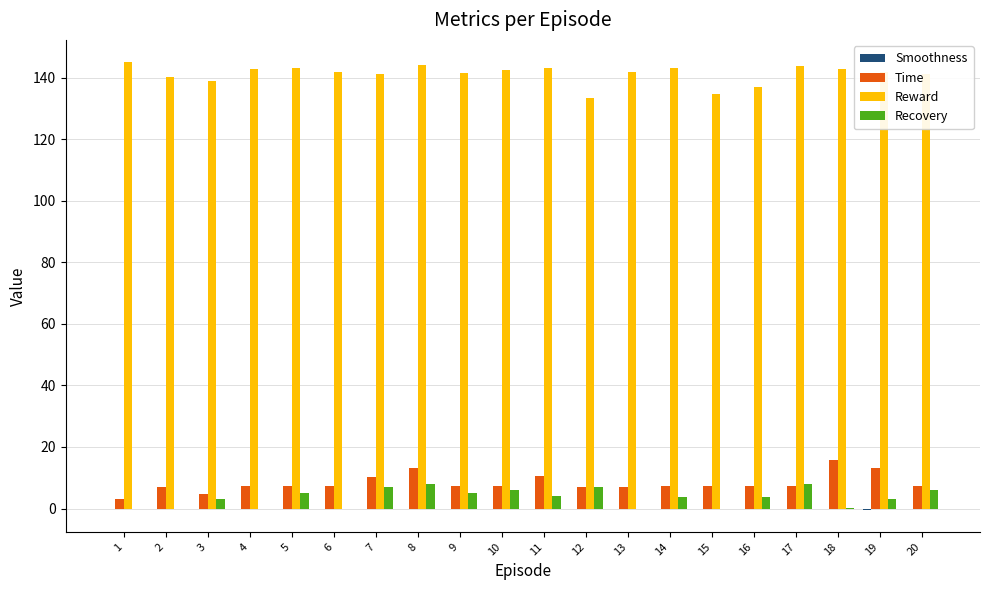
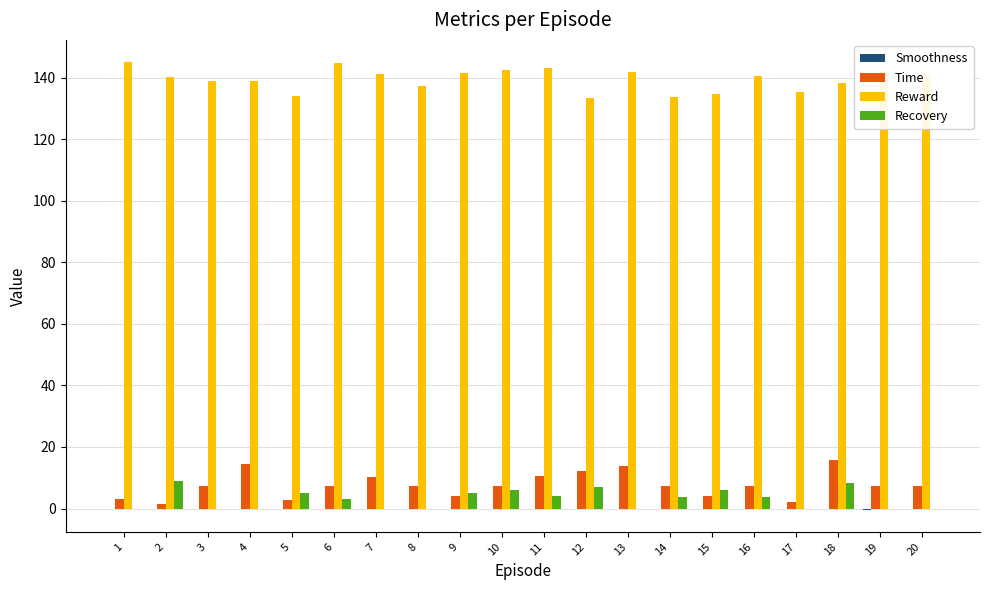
Time, 2: 7 -> 2
Recovery, 2: 0 -> 9
Time, 3: 5 -> 7
Recovery, 3: 3 -> 0
Time, 4: 7 -> 15
Reward, 4: 143 -> 139
Time, 5: 7 -> 3
Reward, 5: 143 -> 134
Reward, 6: 142 -> 145
Recovery, 6: 0 -> 3
Recovery, 7: 7 -> 0
Time, 8: 13 -> 7
Reward, 8: 144 -> 137
Recovery, 8: 8 -> 0
Time, 9: 7 -> 4
Time, 12: 7 -> 12
Time, 13: 7 -> 14
Reward, 14: 143 -> 134
Time, 15: 7 -> 4
Recovery, 15: 0 -> 6
Reward, 16: 137 -> 141
Time, 17: 7 -> 2
Reward, 17: 144 -> 135
Recovery, 17: 8 -> 0
Reward, 18: 143 -> 138
Recovery, 18: 0 -> 8
Time, 19: 13 -> 7
Recovery, 19: 3 -> 0
Recovery, 20: 6 -> 0
